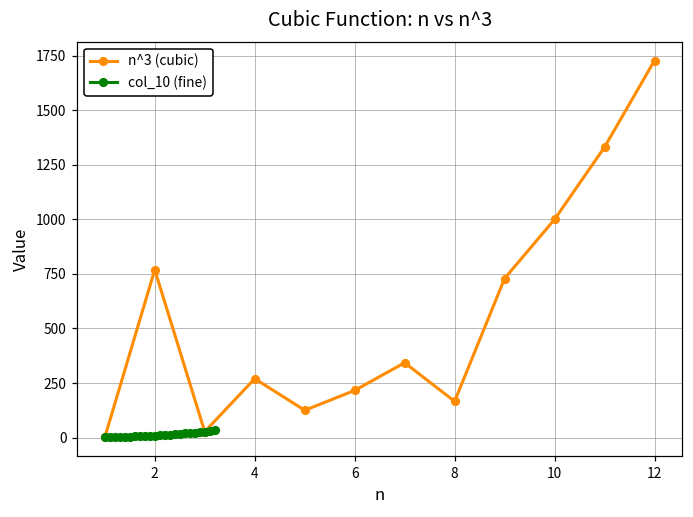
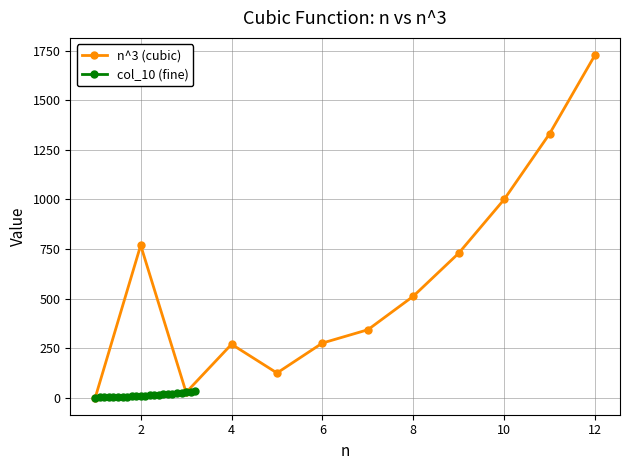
n^3 (cubic), 6: 220 -> 280
n^3 (cubic), 8: 170 -> 510
